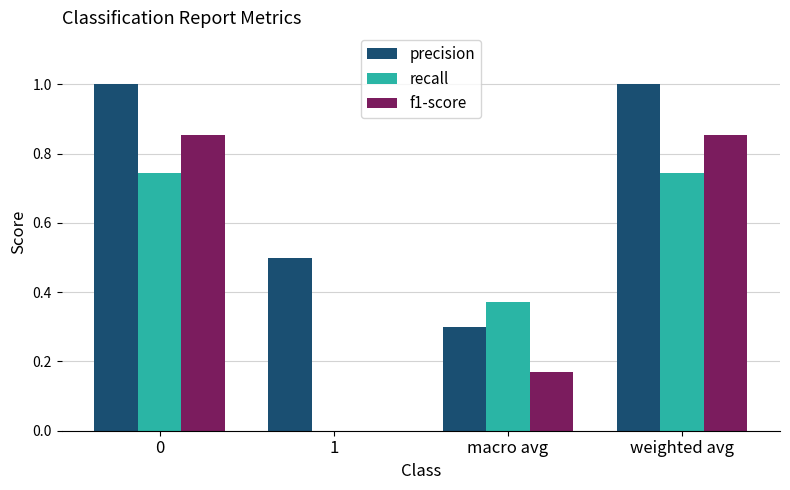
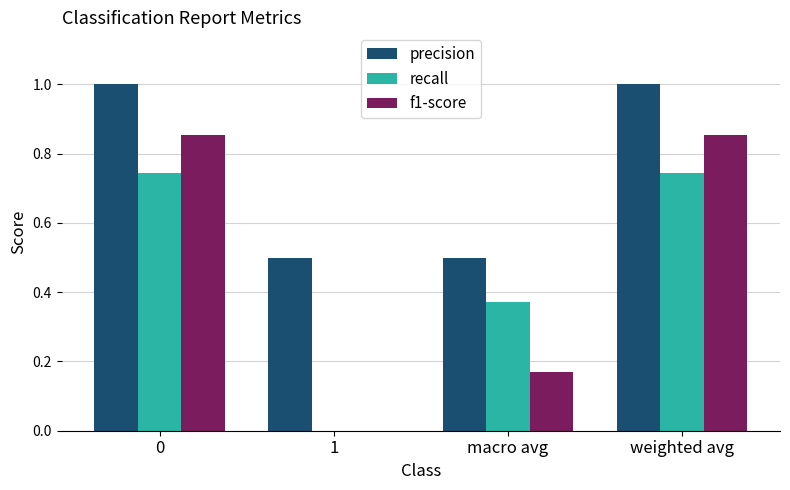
precision, macro avg: 0.3 -> 0.5
